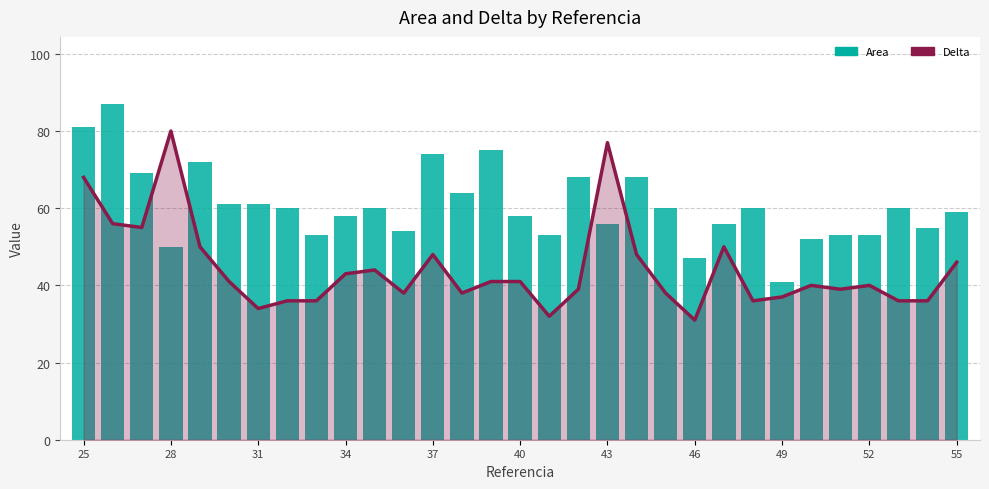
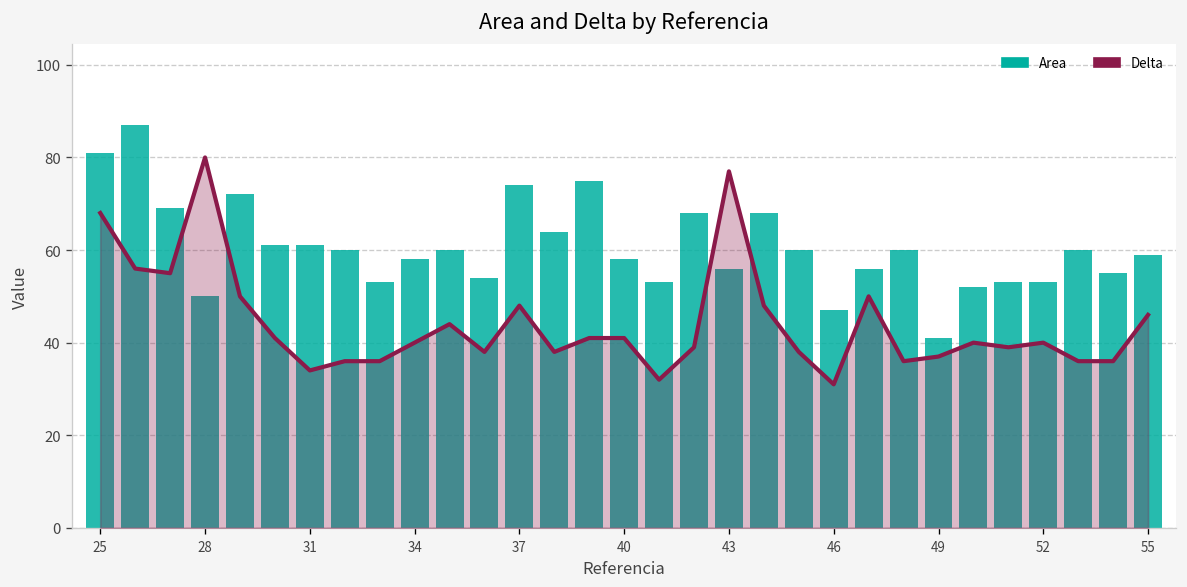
Delta, 34: 43 -> 40
